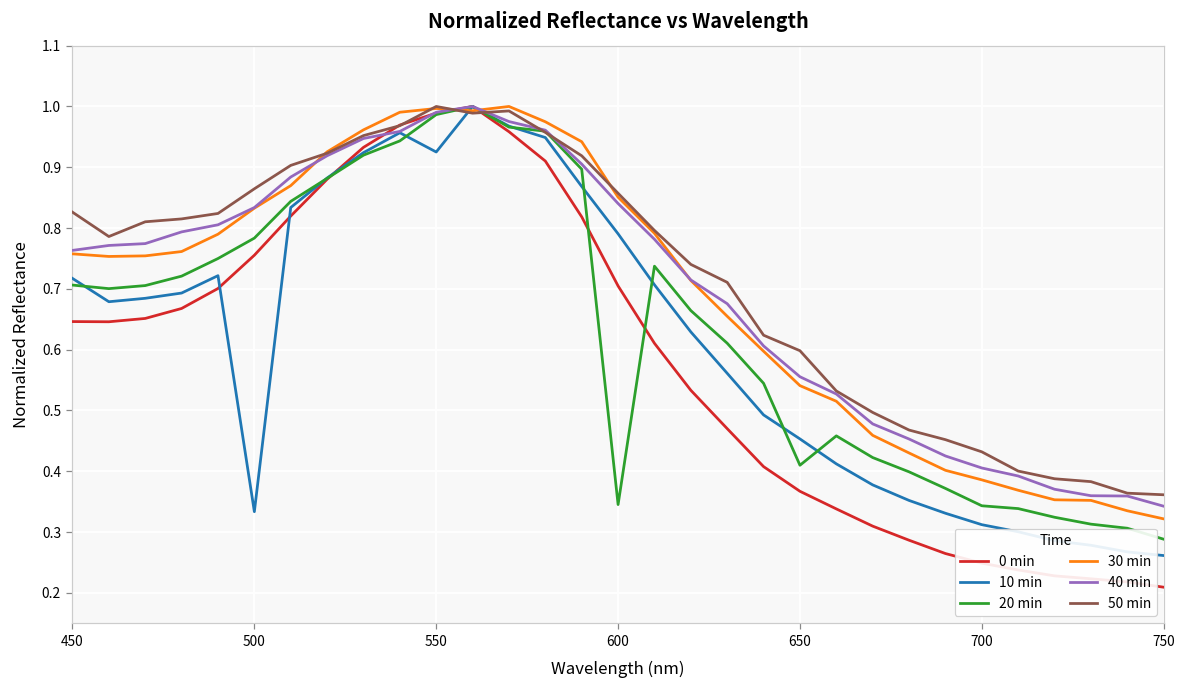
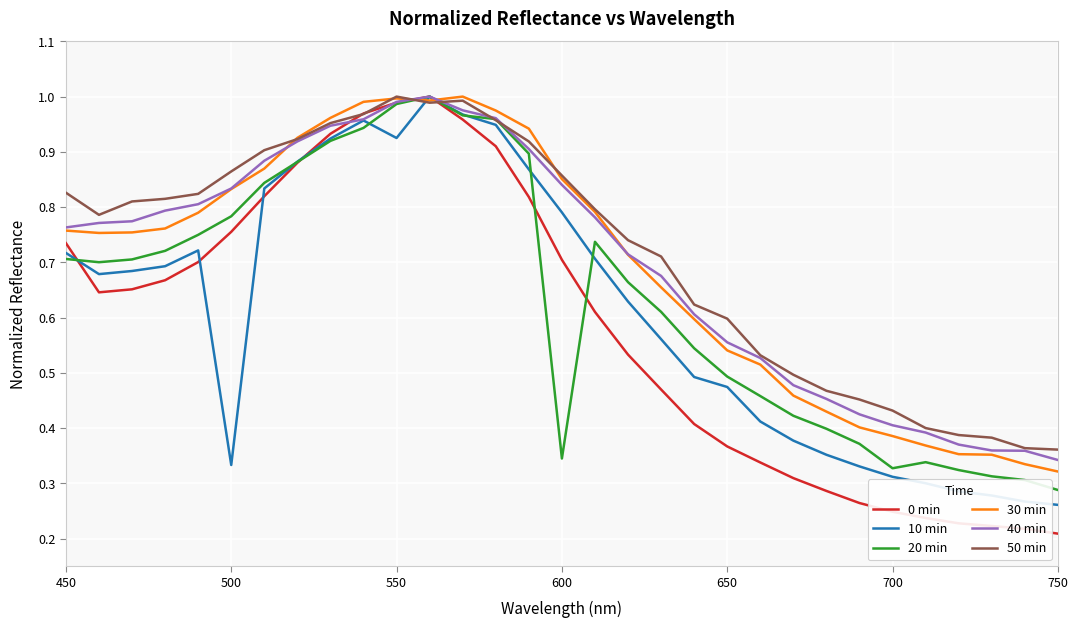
0 min, 450: 0.65 -> 0.73
10 min, 650: 0.45 -> 0.47
20 min, 650: 0.41 -> 0.49
20 min, 700: 0.34 -> 0.33
